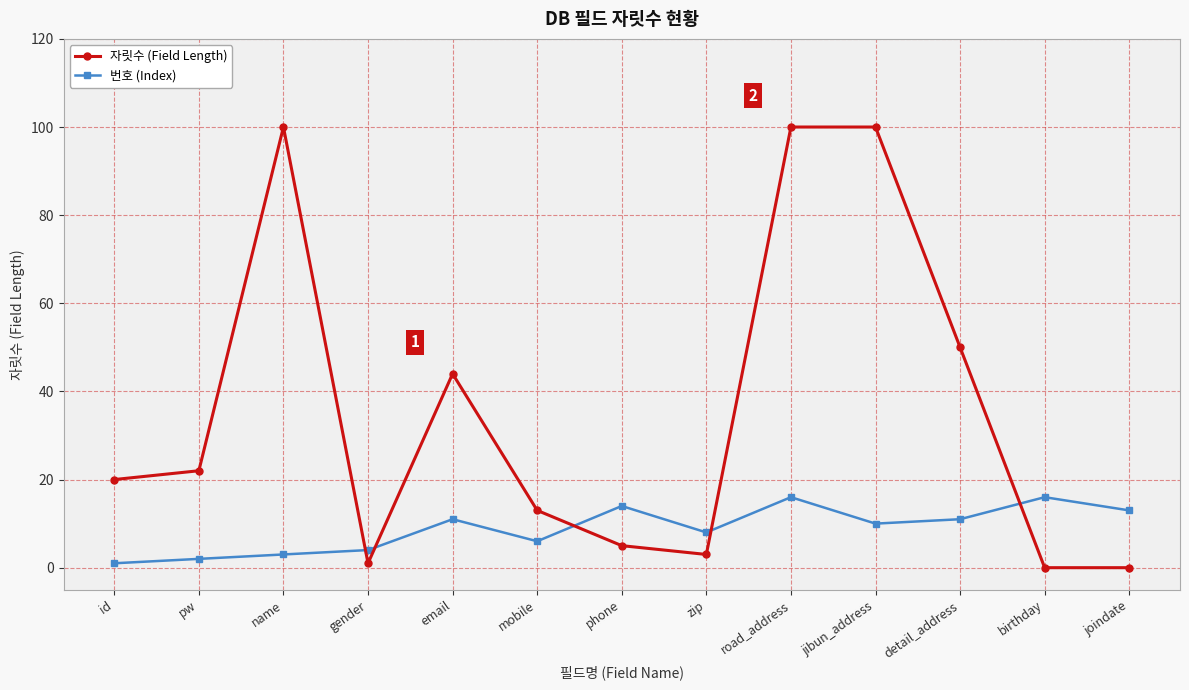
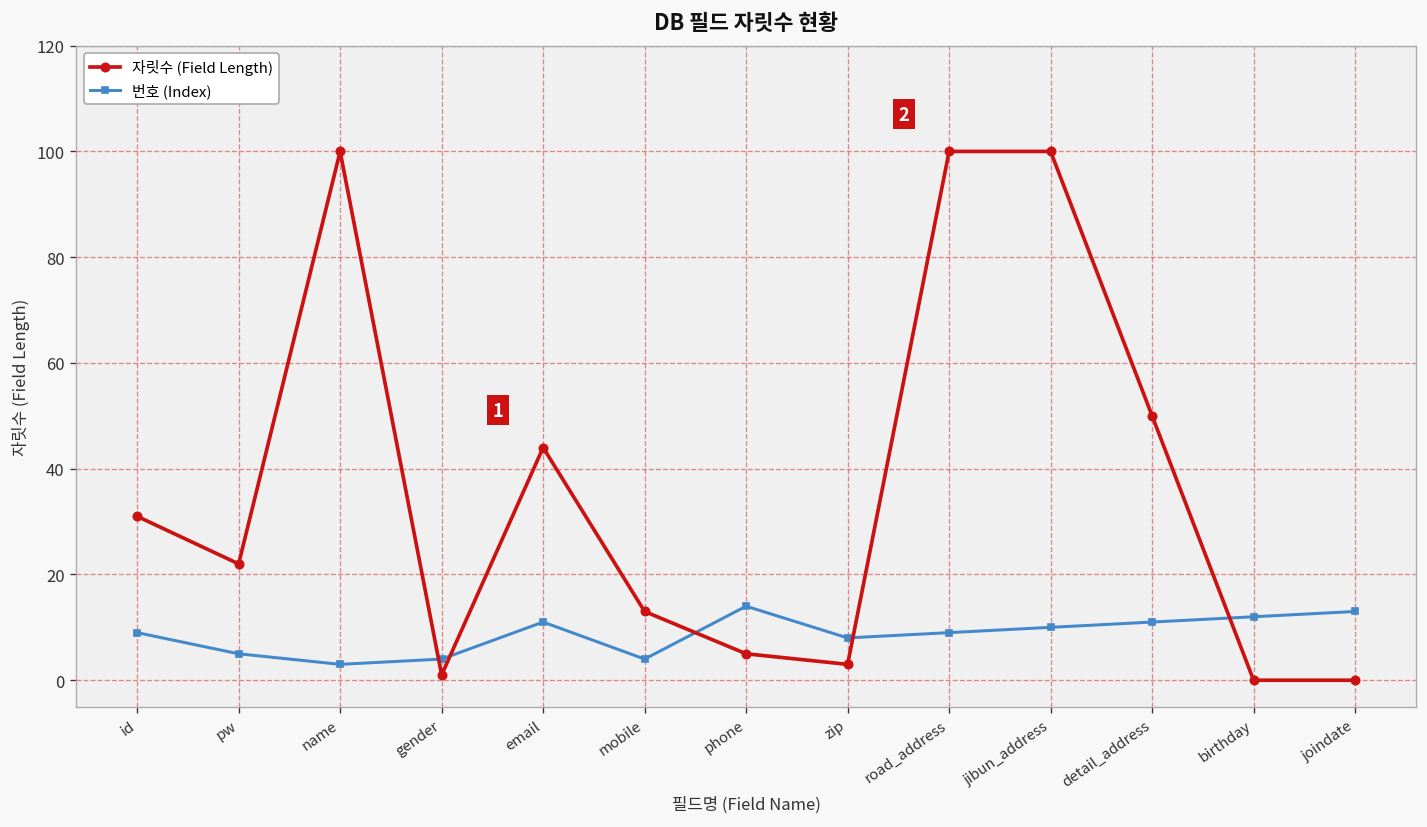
자릿수 (Field Length), id: 20 -> 31
번호 (Index), id: 1 -> 9
번호 (Index), pw: 2 -> 5
번호 (Index), mobile: 6 -> 4
번호 (Index), road_address: 16 -> 9
번호 (Index), birthday: 16 -> 12
